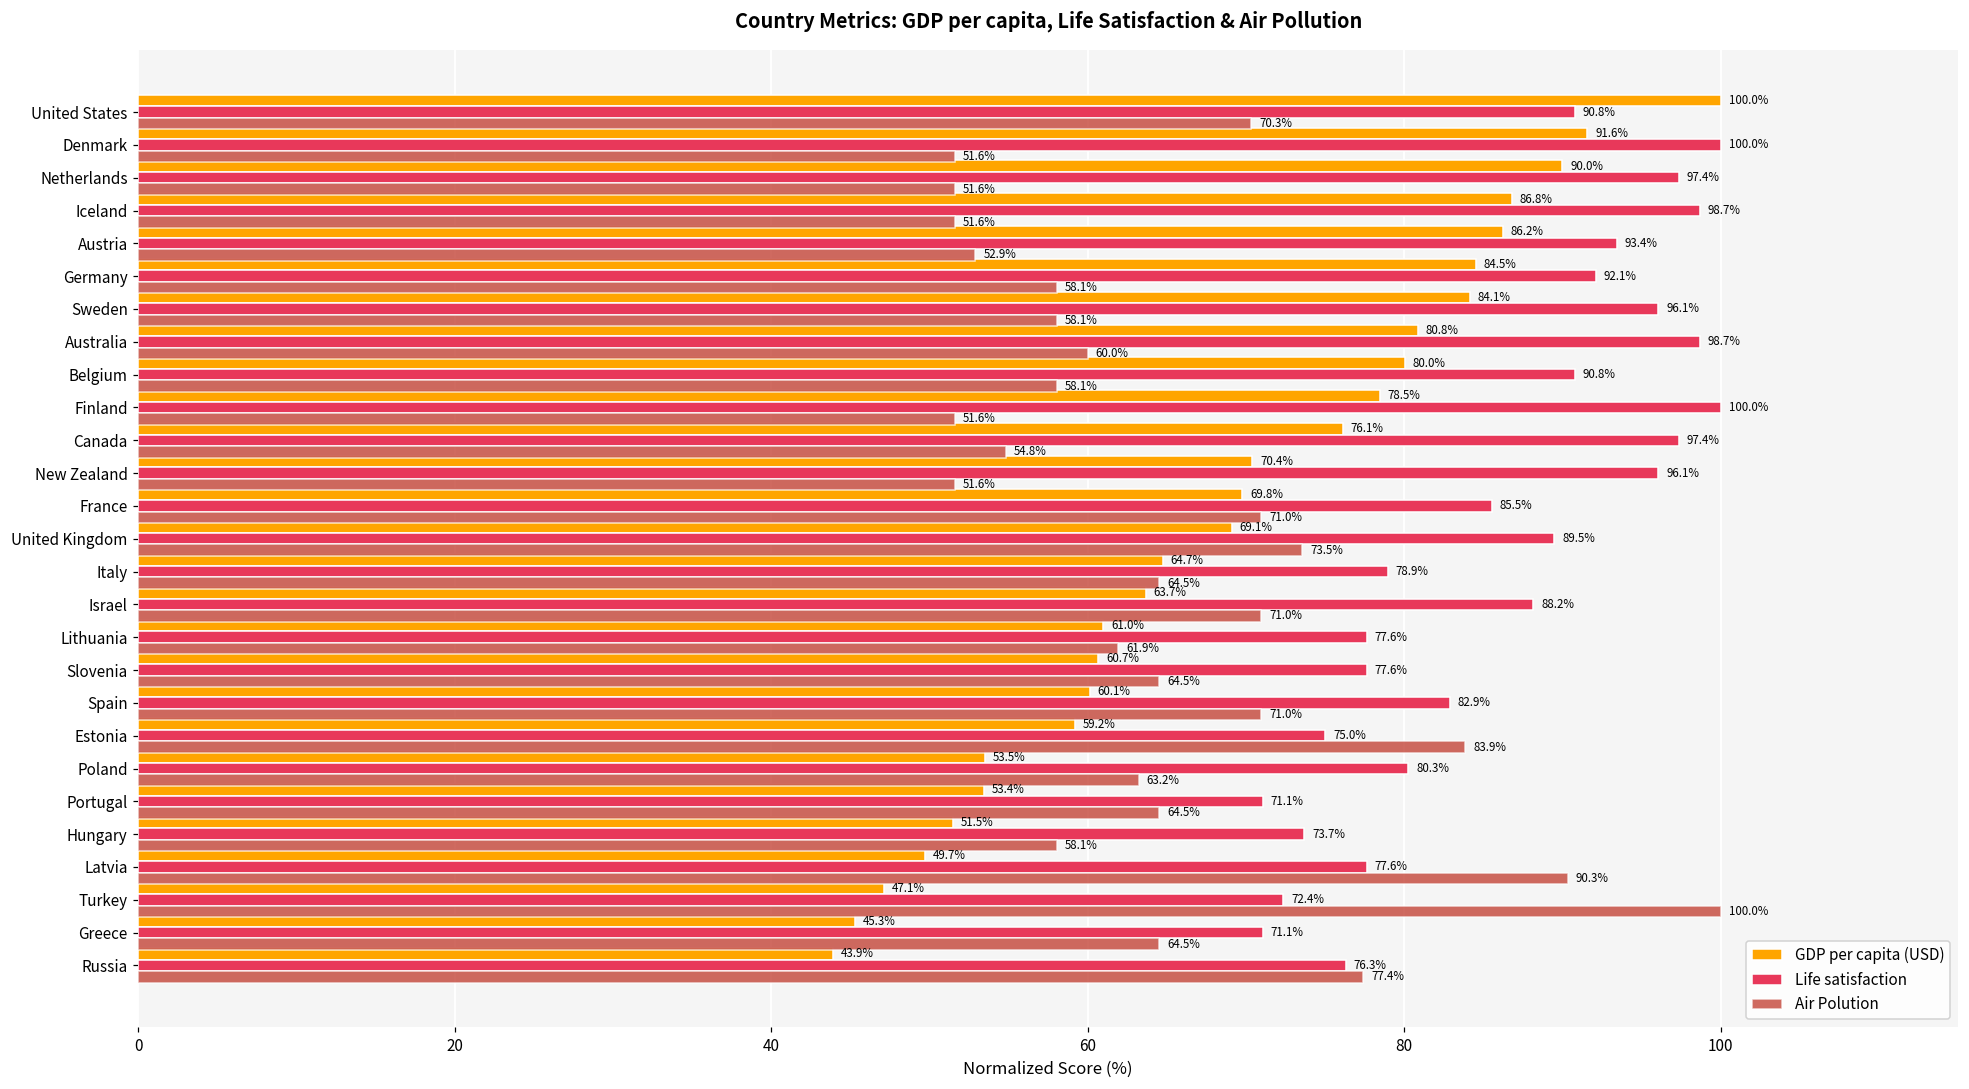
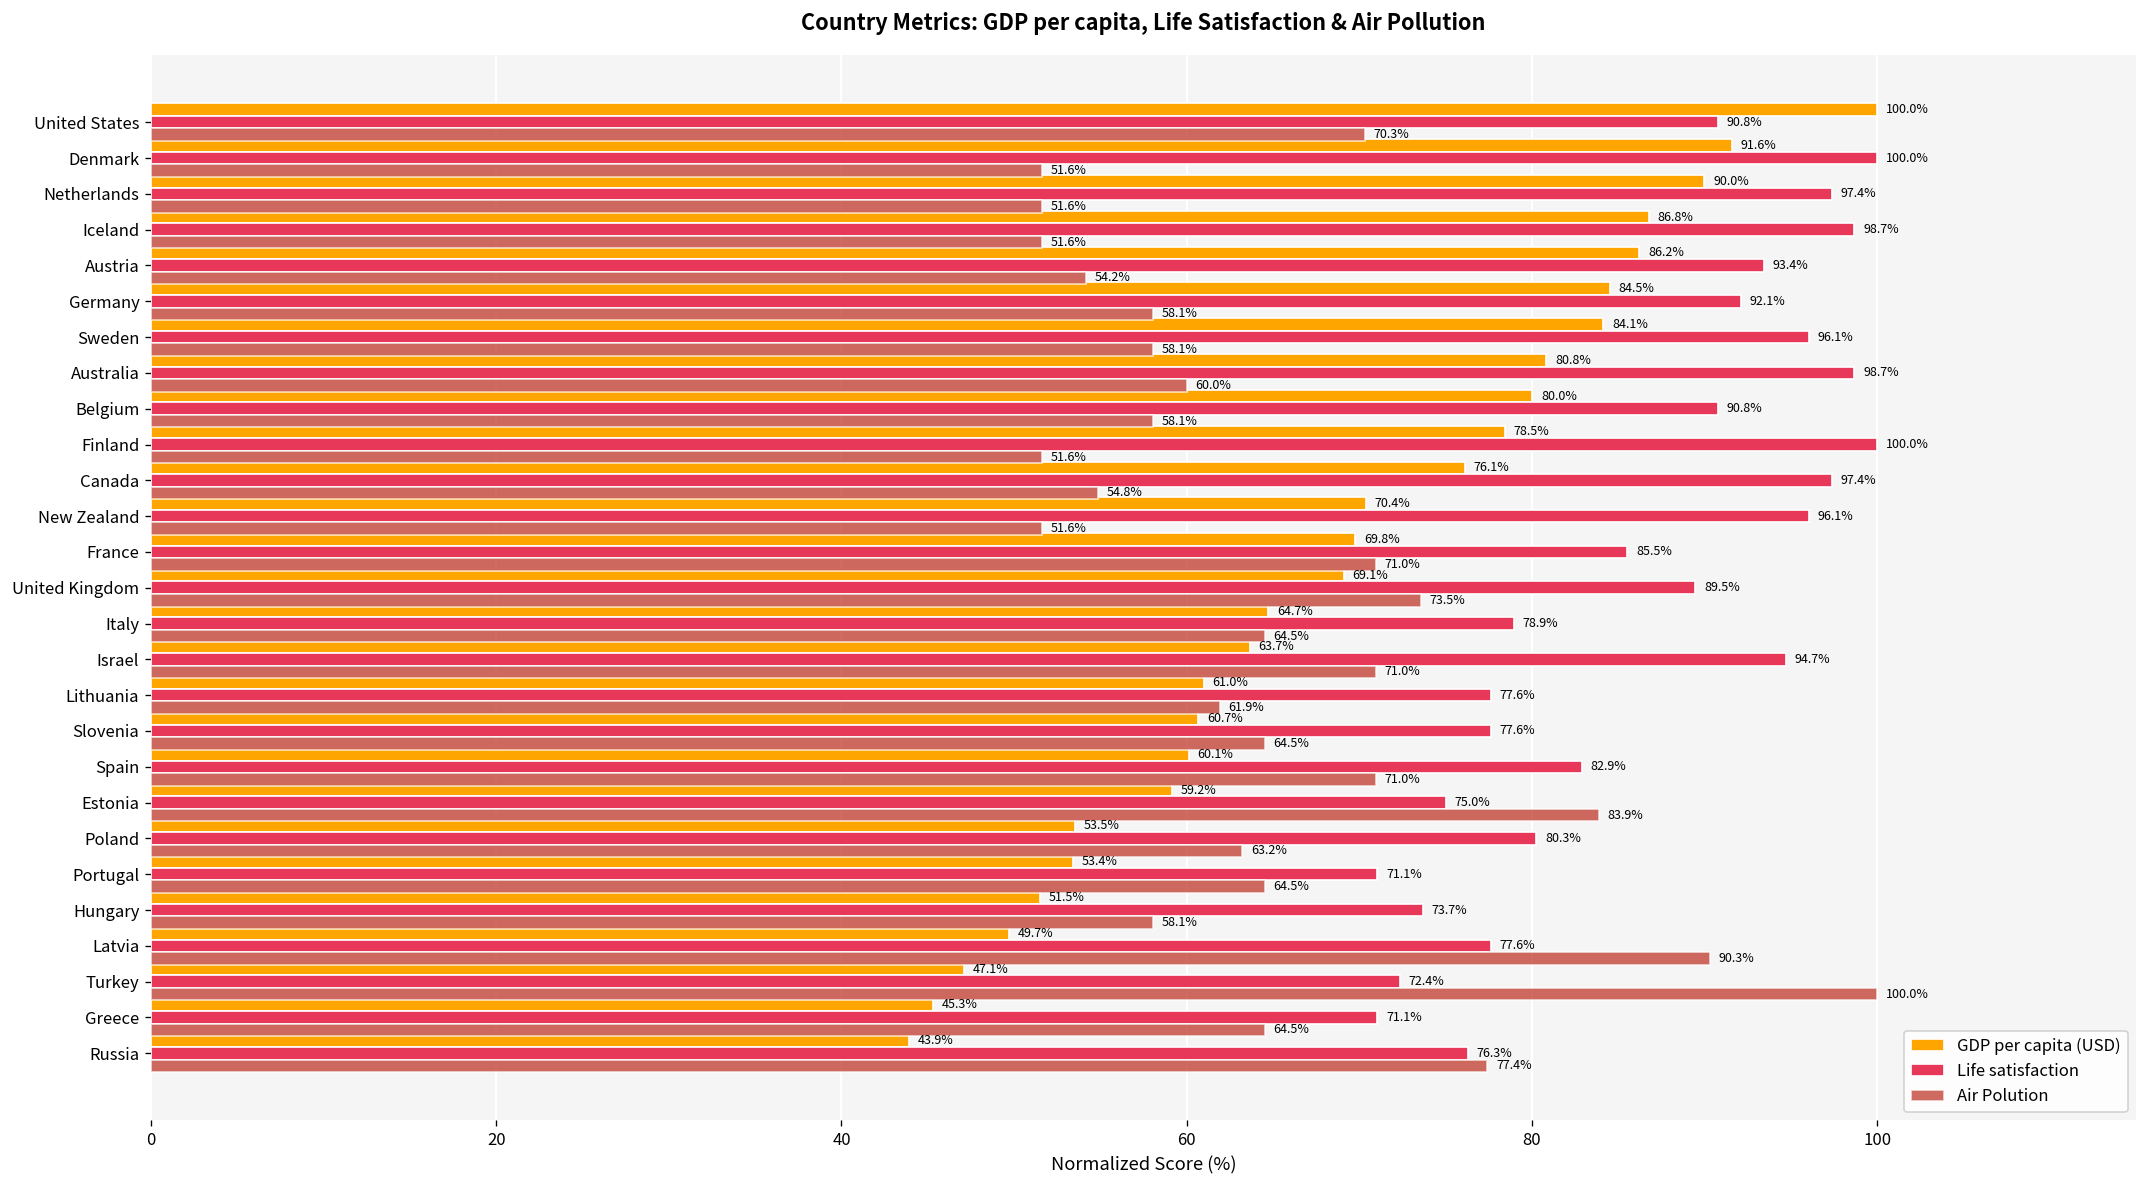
Air Polution, Austria: 52.9% -> 54.2%
Life satisfaction, Israel: 88.2% -> 94.7%
